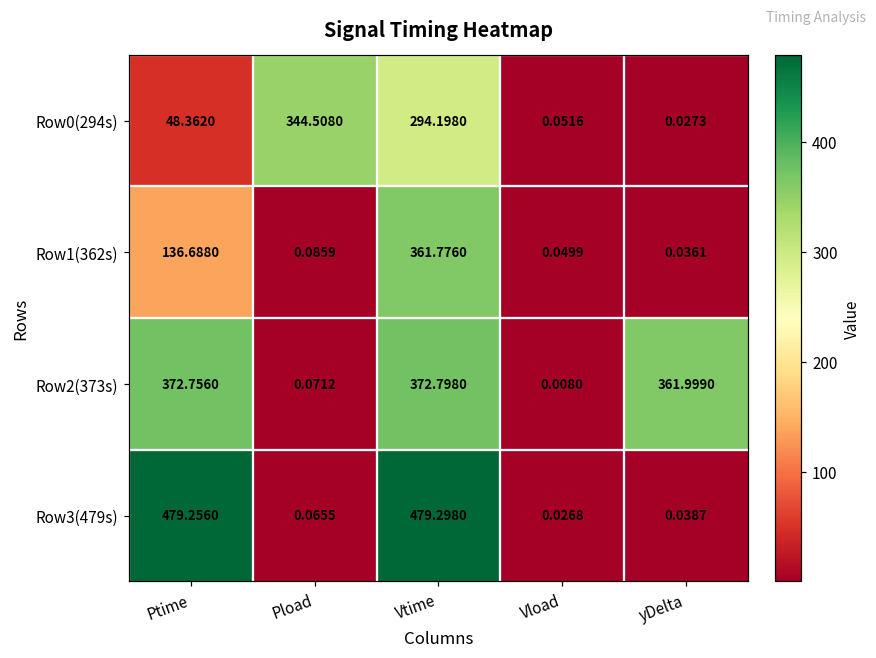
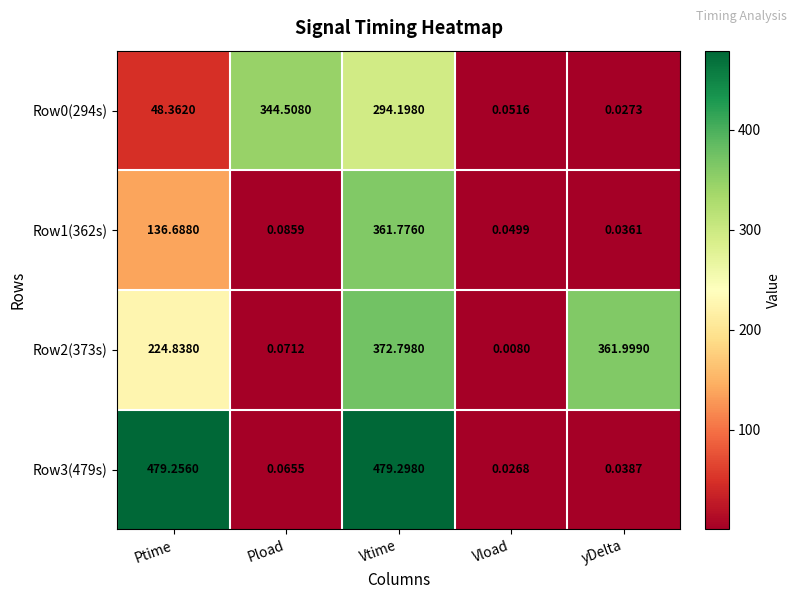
Row2(373s), Ptime: 372.7560 -> 224.8380
